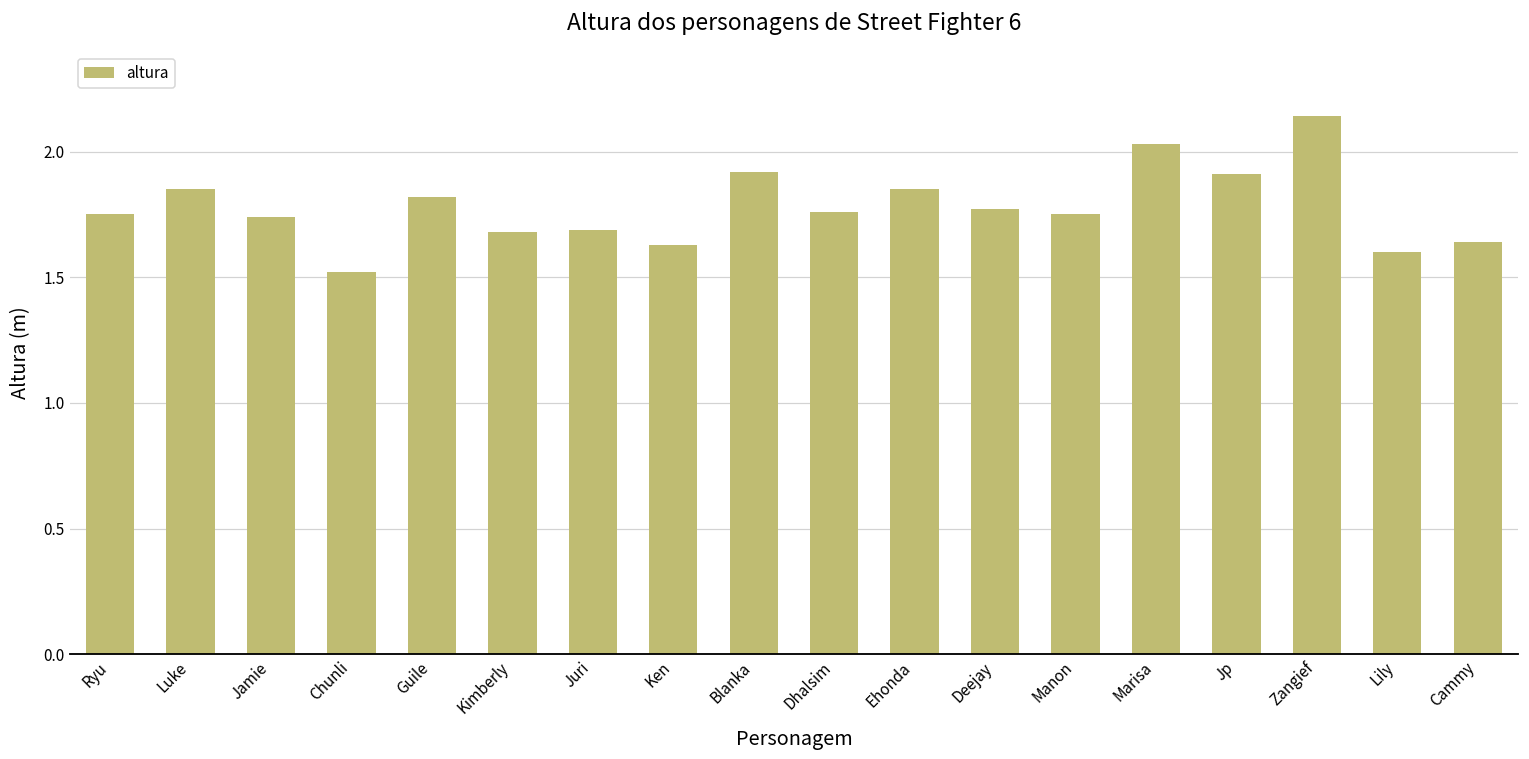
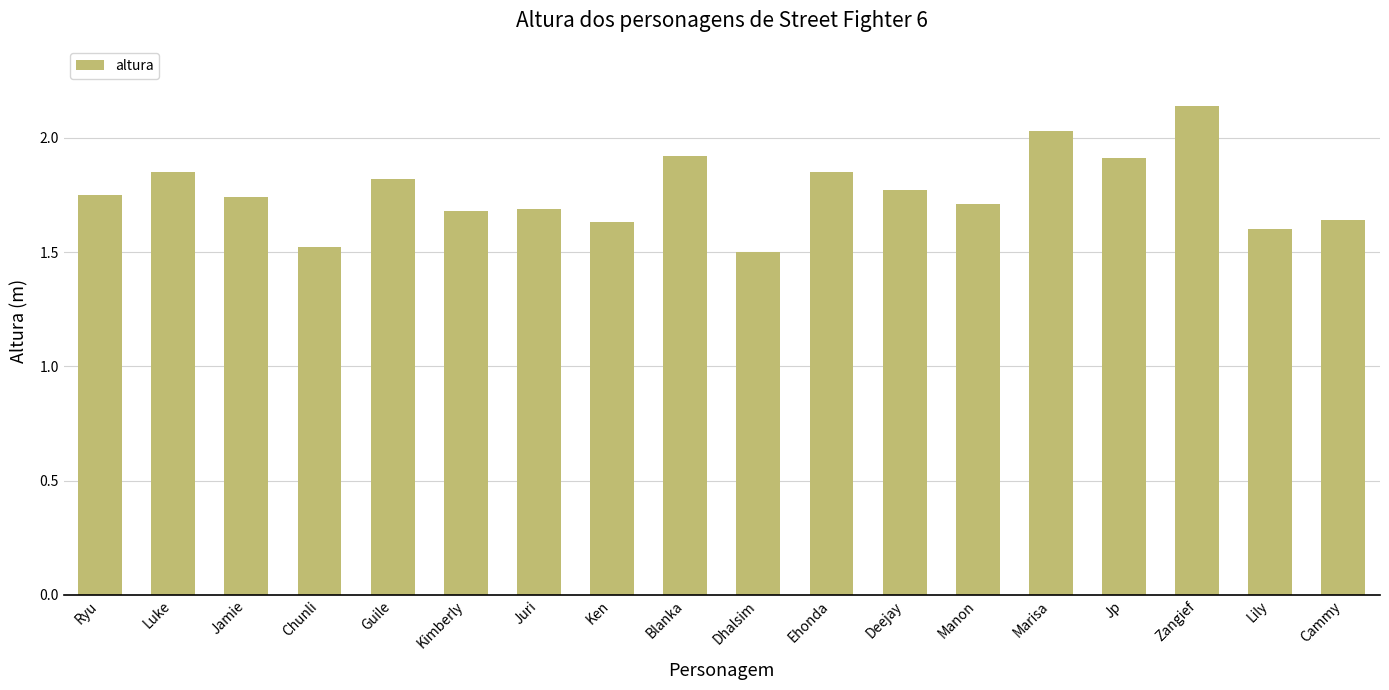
Dhalsim: 1.76 -> 1.50
Manon: 1.75 -> 1.71
